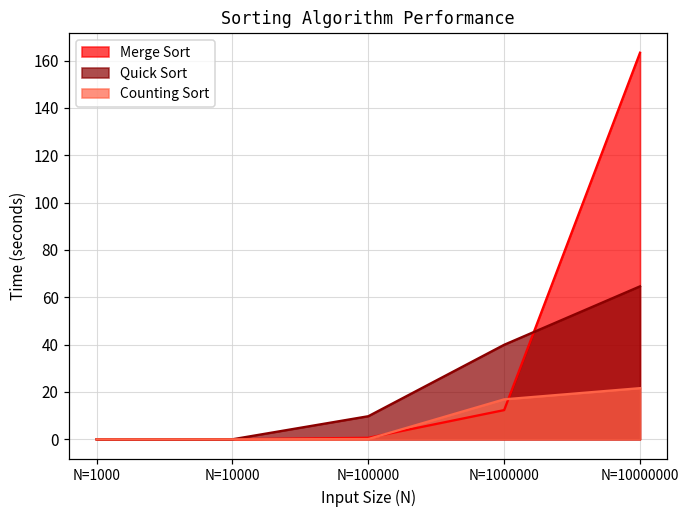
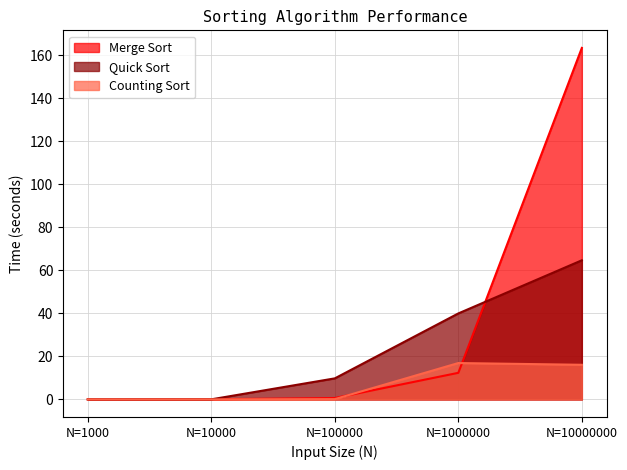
Counting Sort, N=10000000: 22 -> 16
